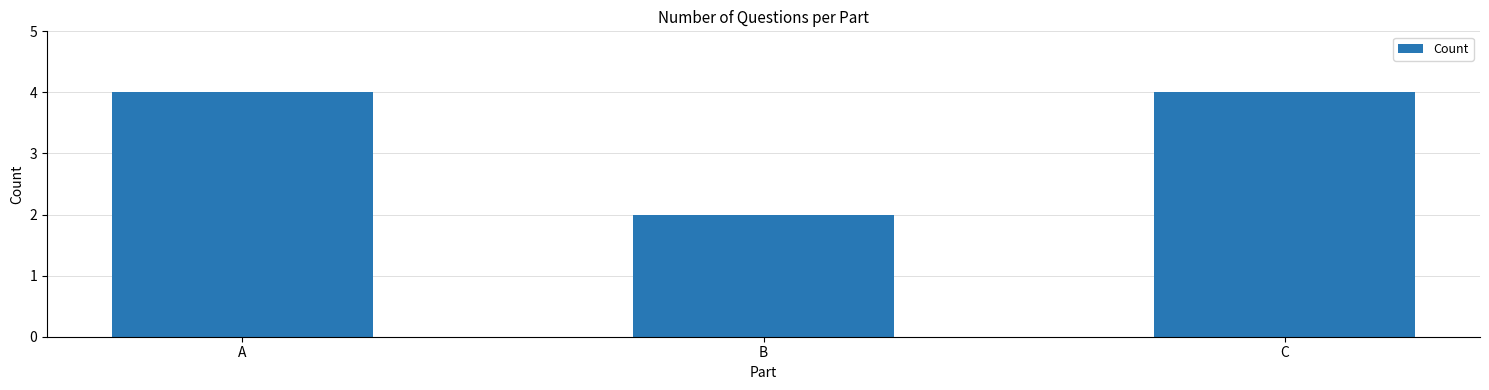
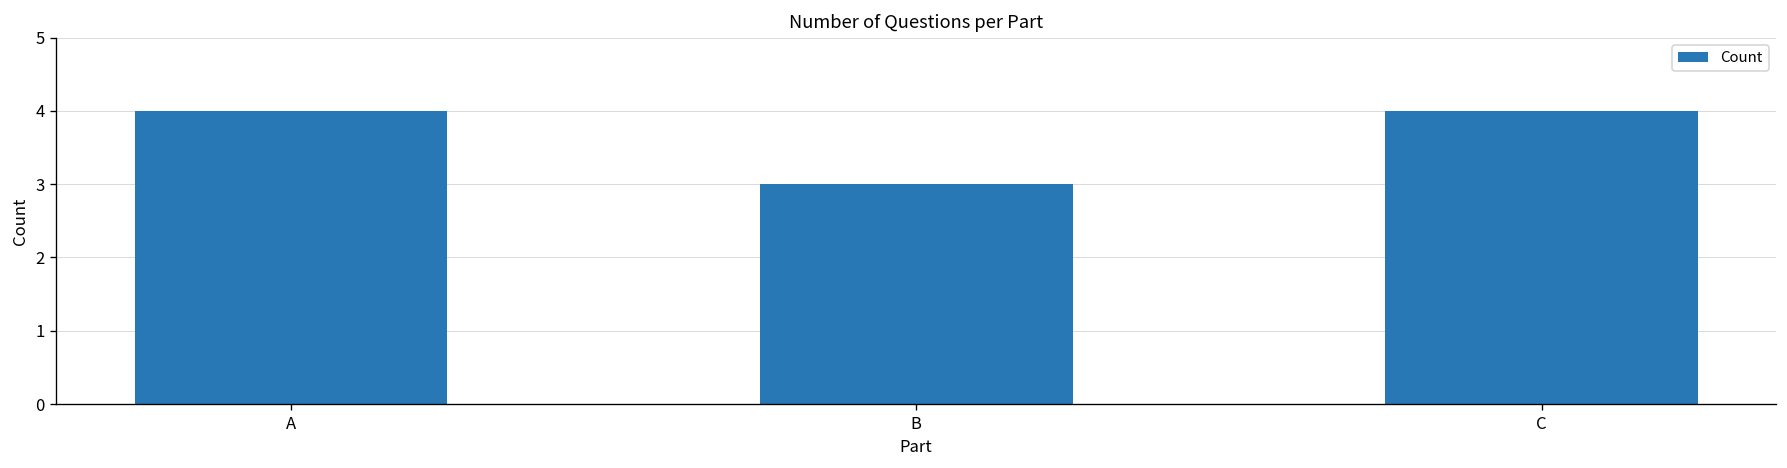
B: 2 -> 3
